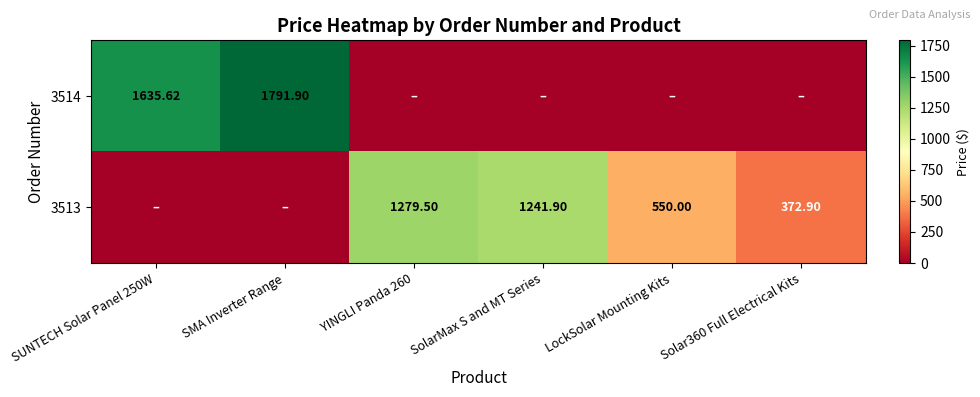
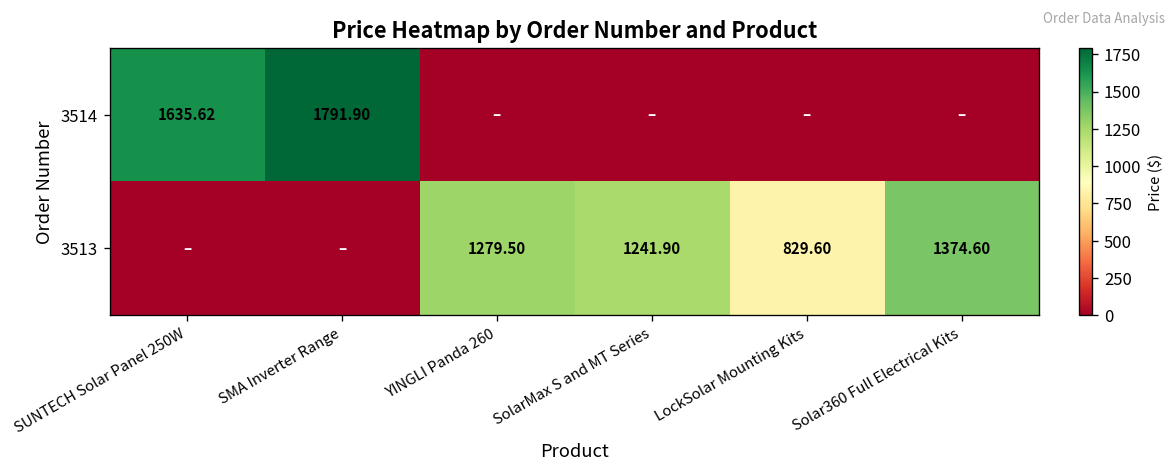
3513, LockSolar Mounting Kits: 550.00 -> 829.60
3513, Solar360 Full Electrical Kits: 372.90 -> 1374.60
